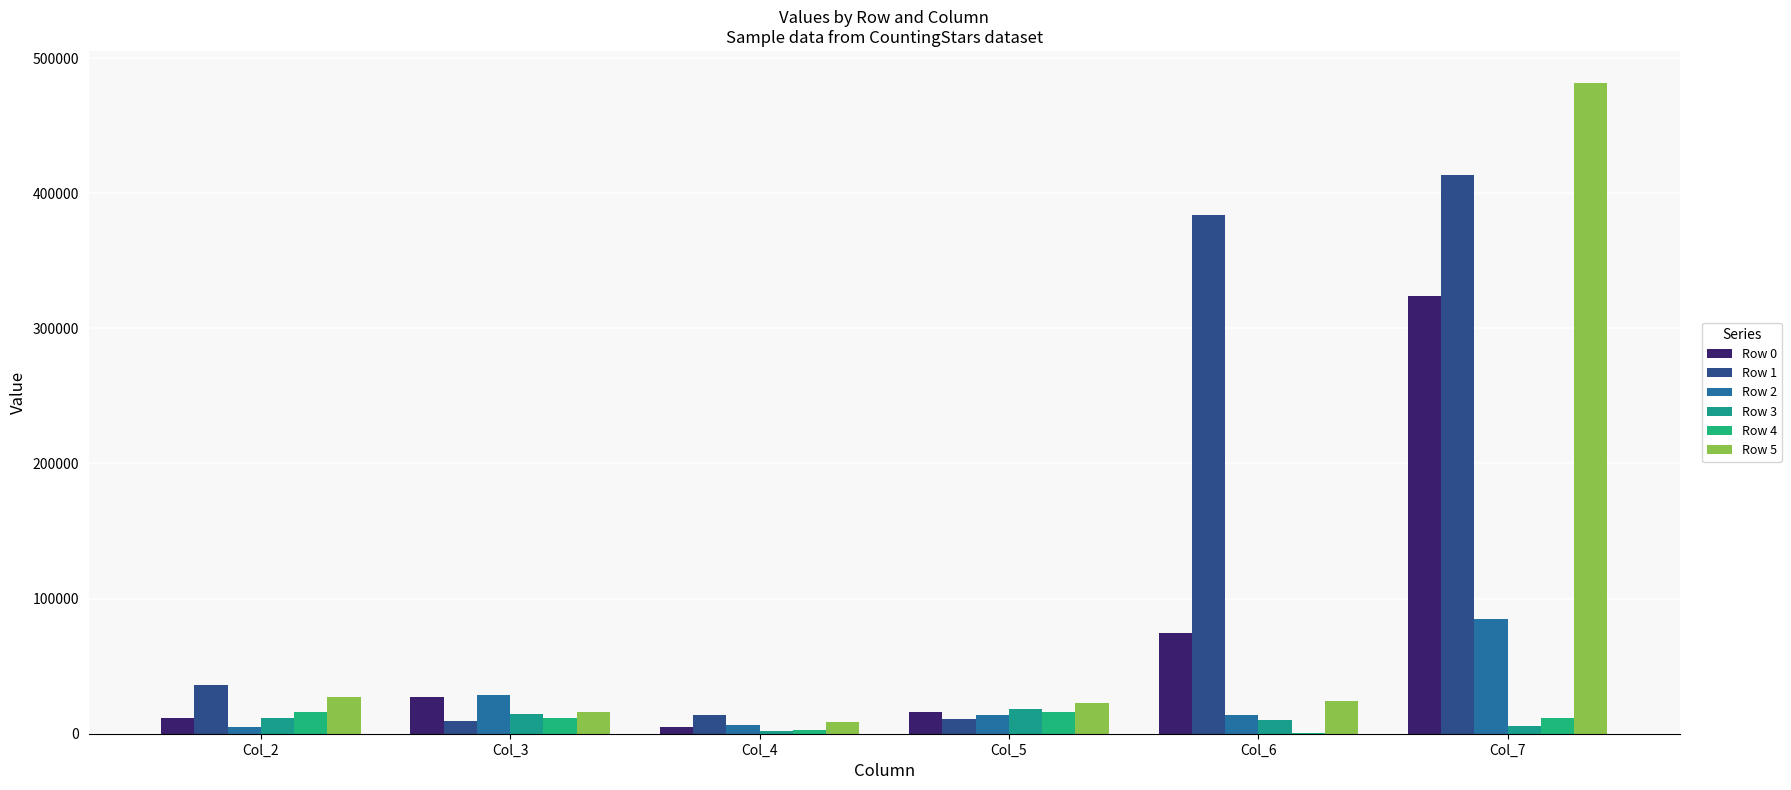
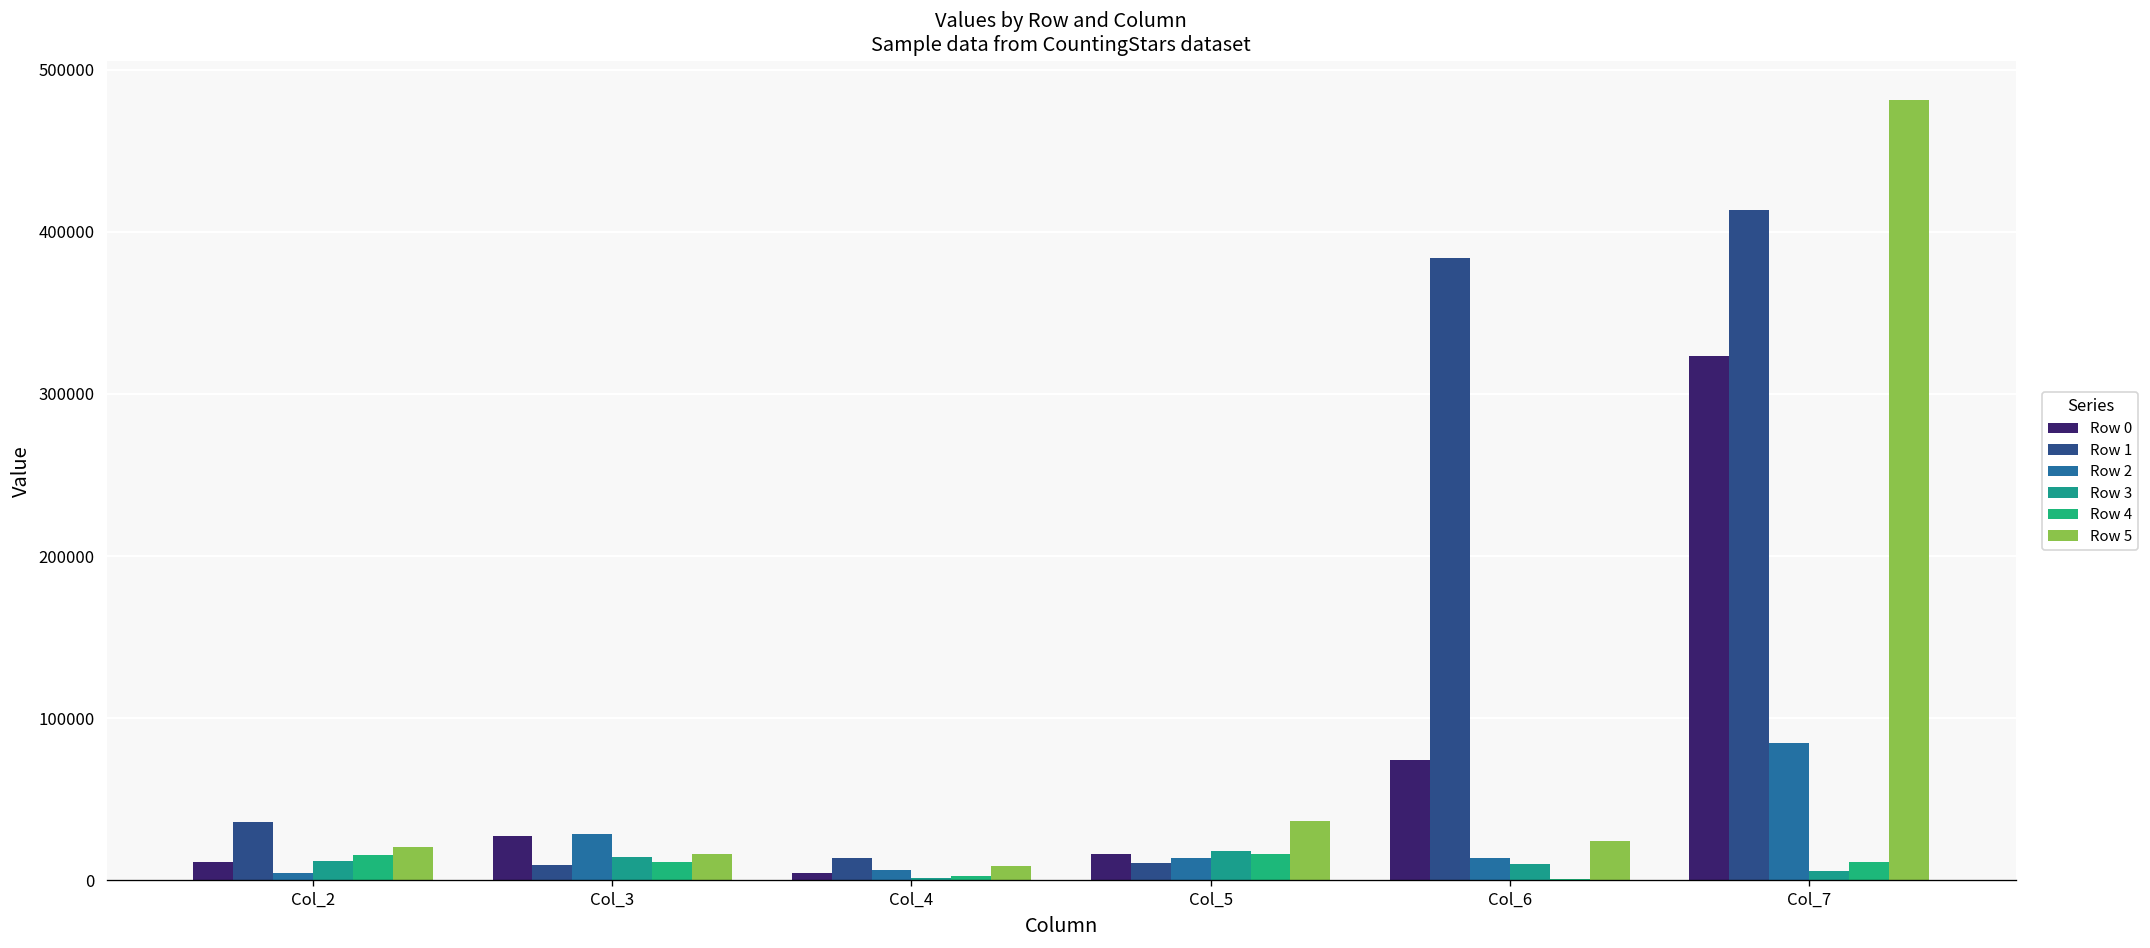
Row 5, Col_2: 27000 -> 21000
Row 5, Col_5: 23000 -> 37000
